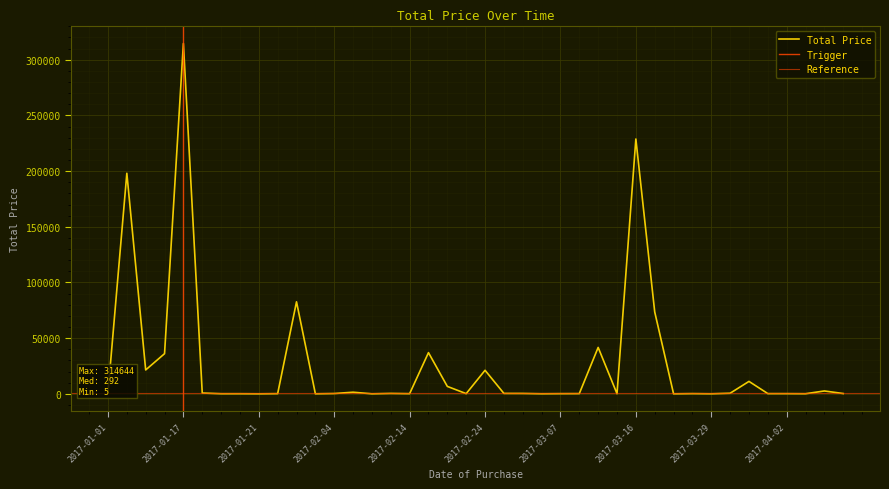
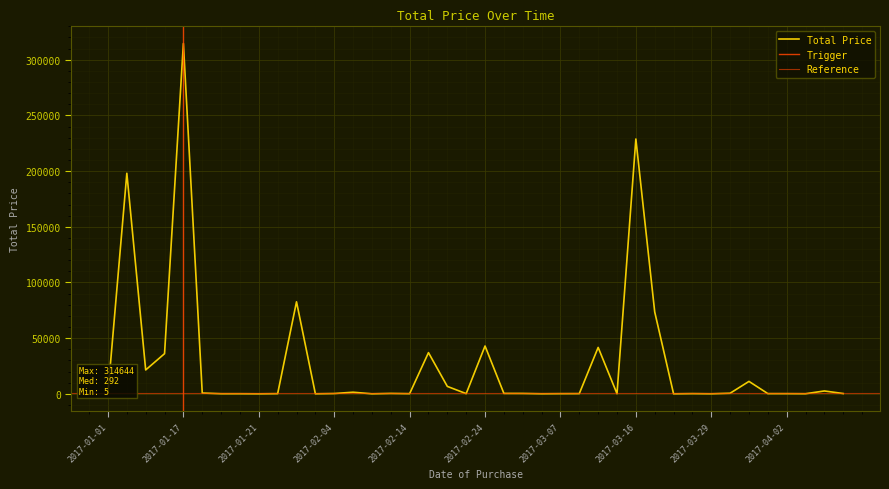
2017-02-24: 21000 -> 43000
